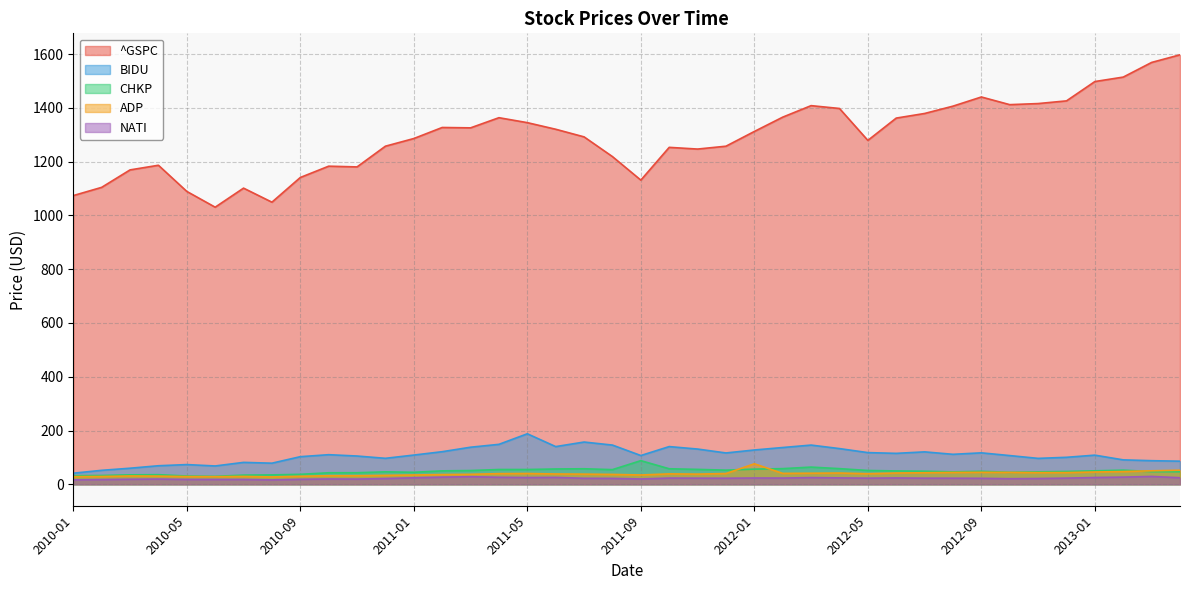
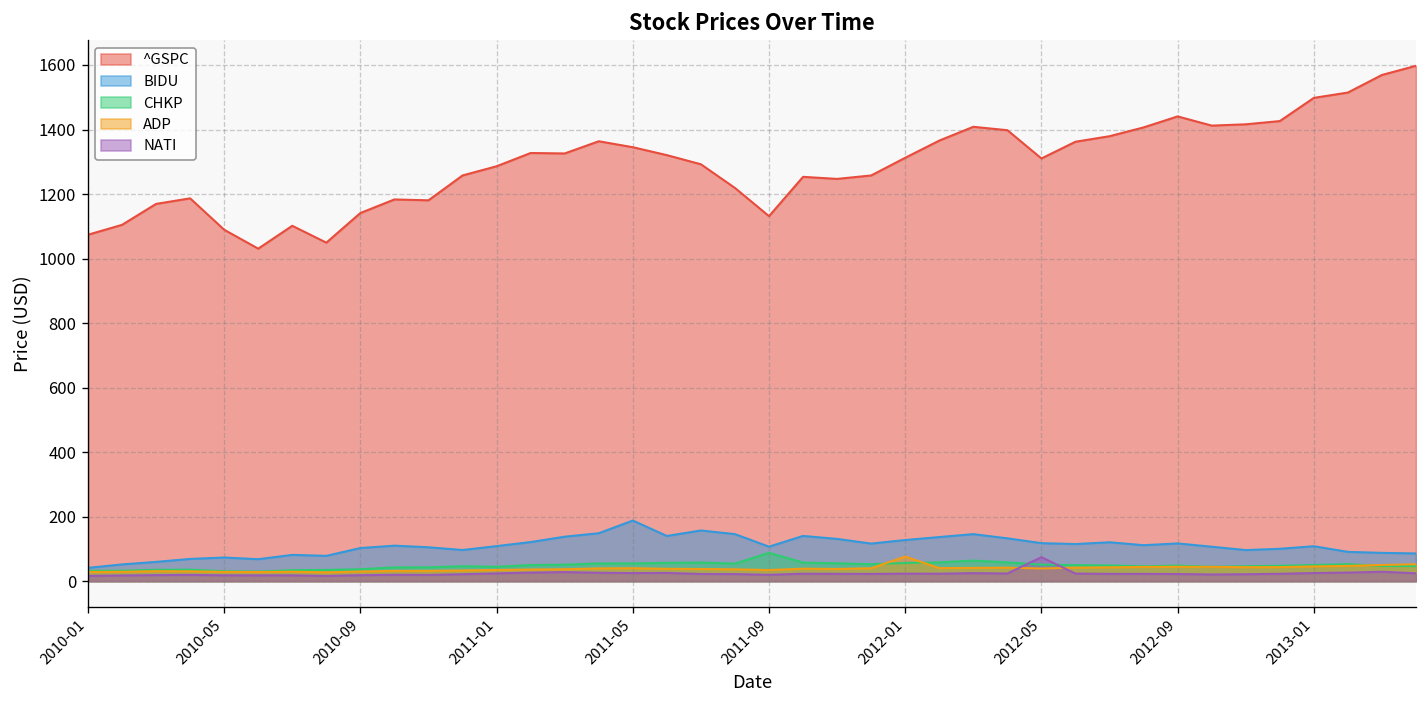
^GSPC, 2012-05: 1280 -> 1310
NATI, 2012-05: 20 -> 70
